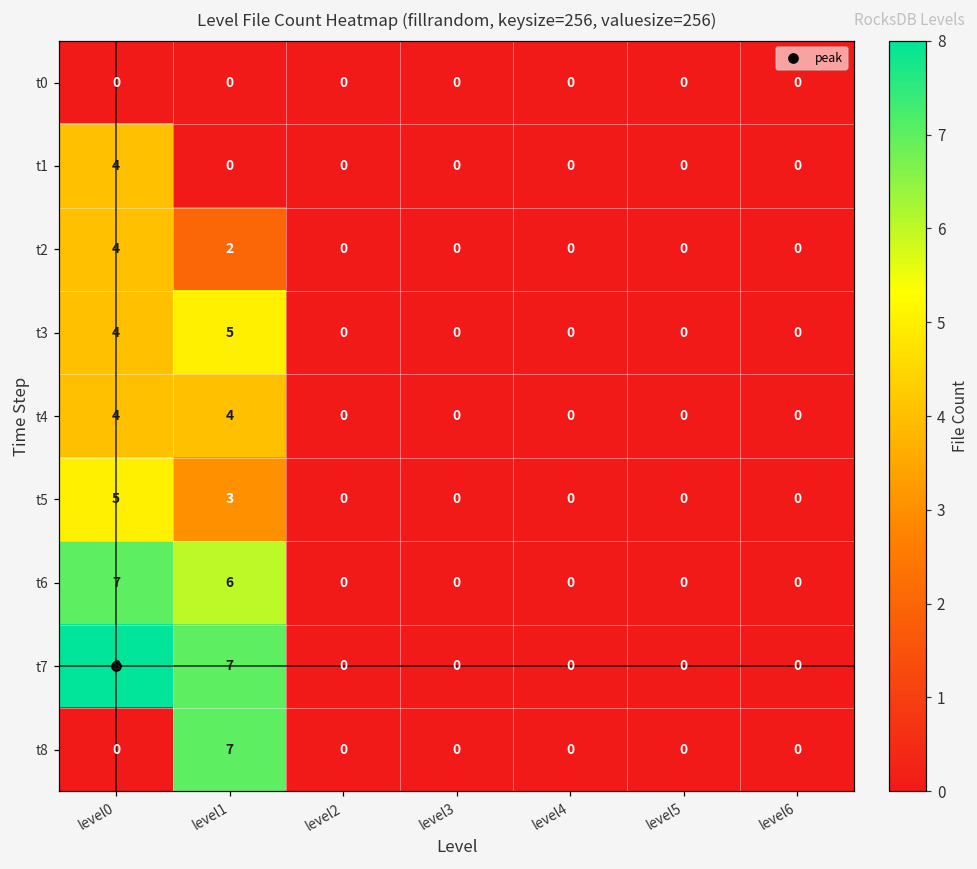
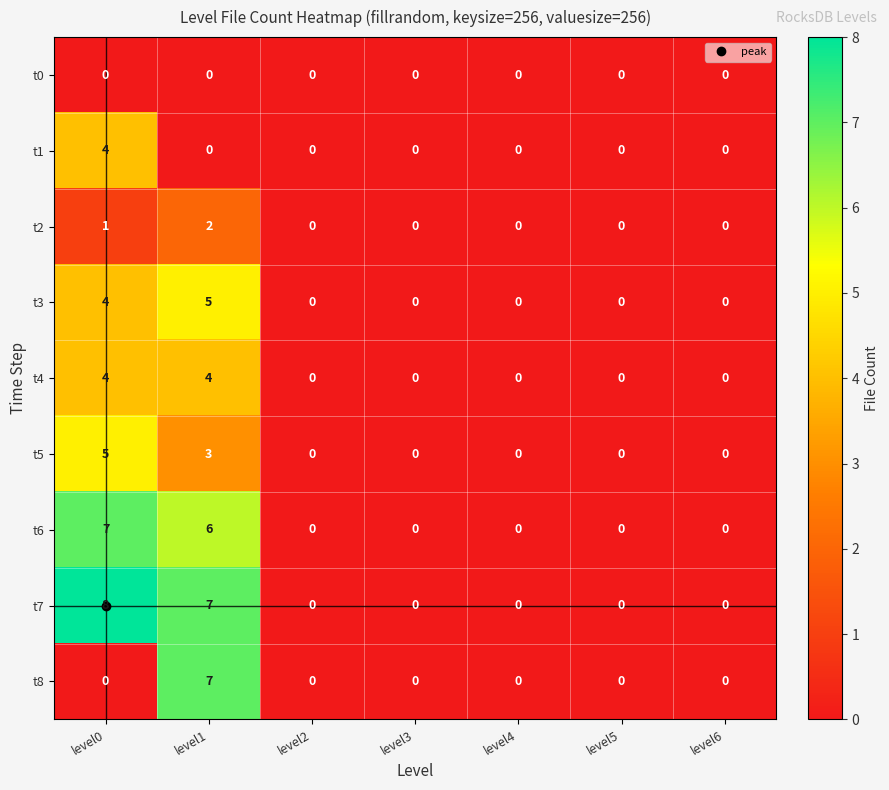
t2, level0: 4 -> 1
